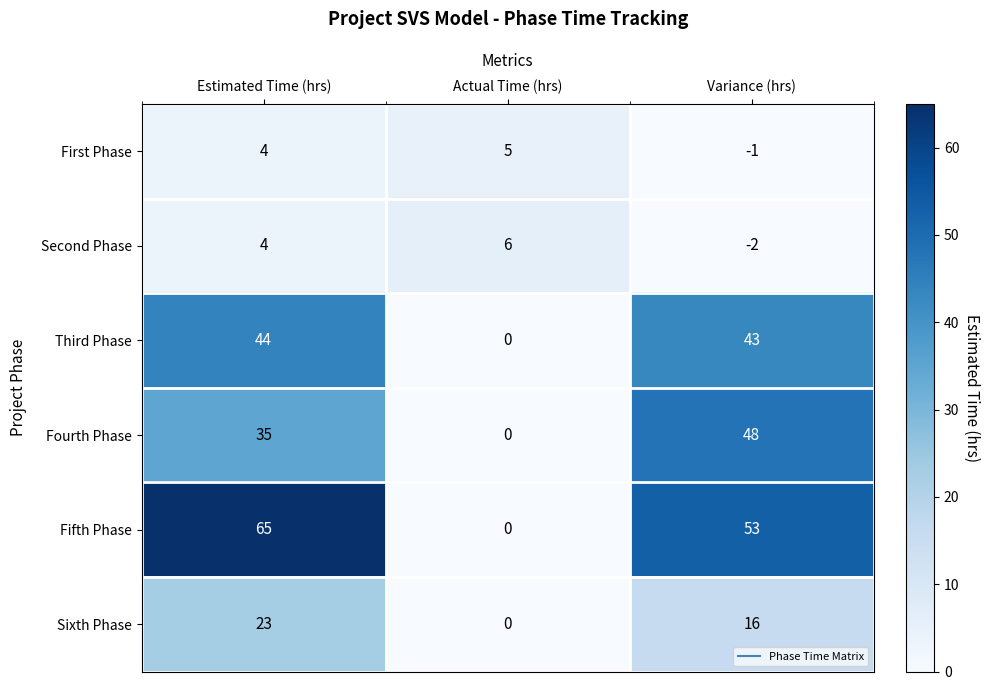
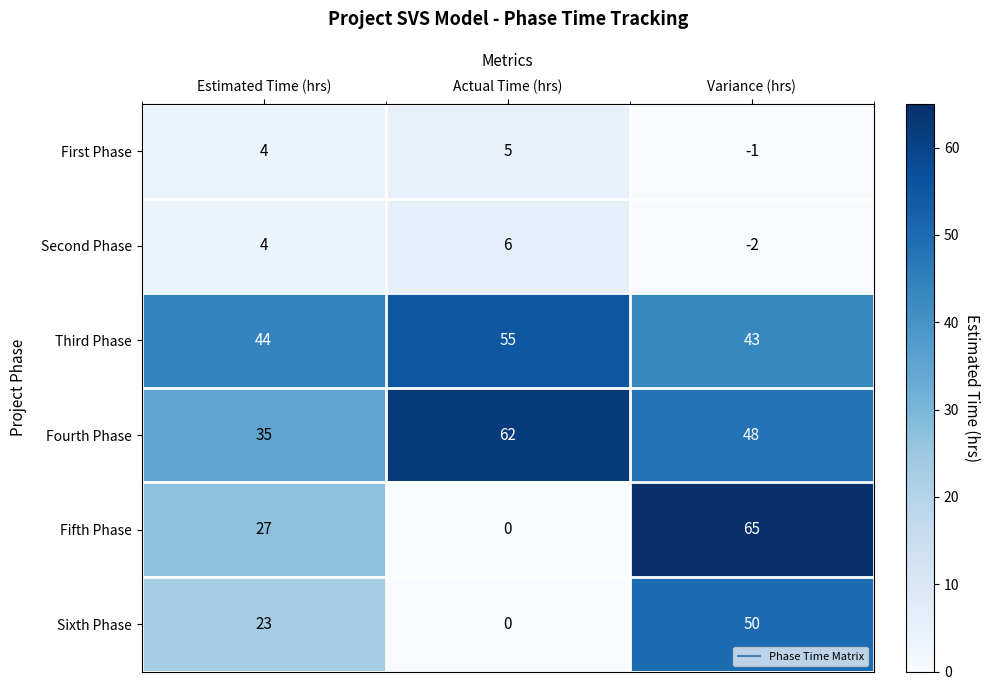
Third Phase, Actual Time (hrs): 0 -> 55
Fourth Phase, Actual Time (hrs): 0 -> 62
Fifth Phase, Estimated Time (hrs): 65 -> 27
Fifth Phase, Variance (hrs): 53 -> 65
Sixth Phase, Variance (hrs): 16 -> 50
